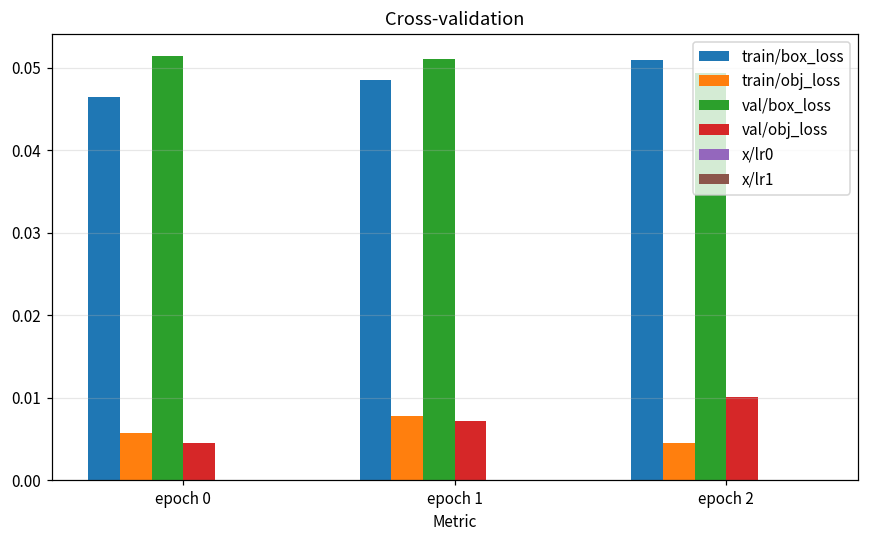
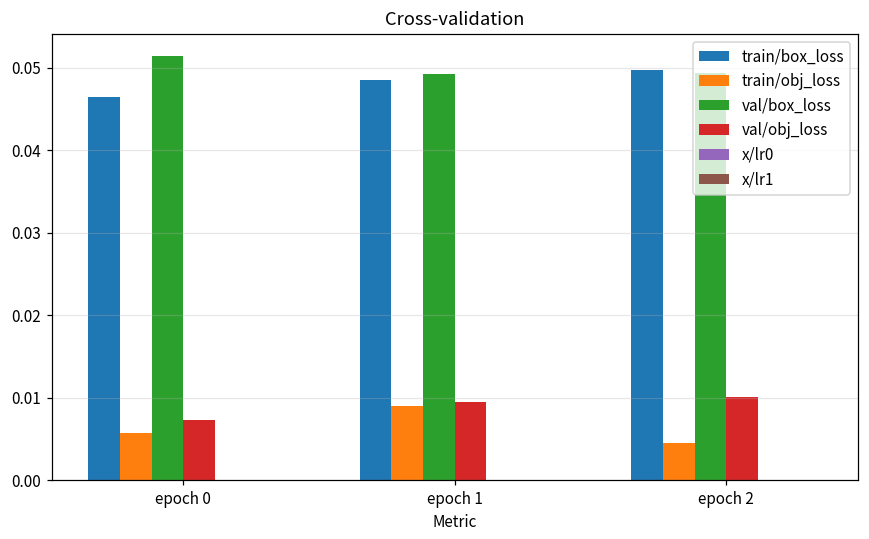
val/obj_loss, epoch 0: 0.004 -> 0.007
train/obj_loss, epoch 1: 0.008 -> 0.009
val/box_loss, epoch 1: 0.051 -> 0.049
val/obj_loss, epoch 1: 0.007 -> 0.010
train/box_loss, epoch 2: 0.051 -> 0.050
